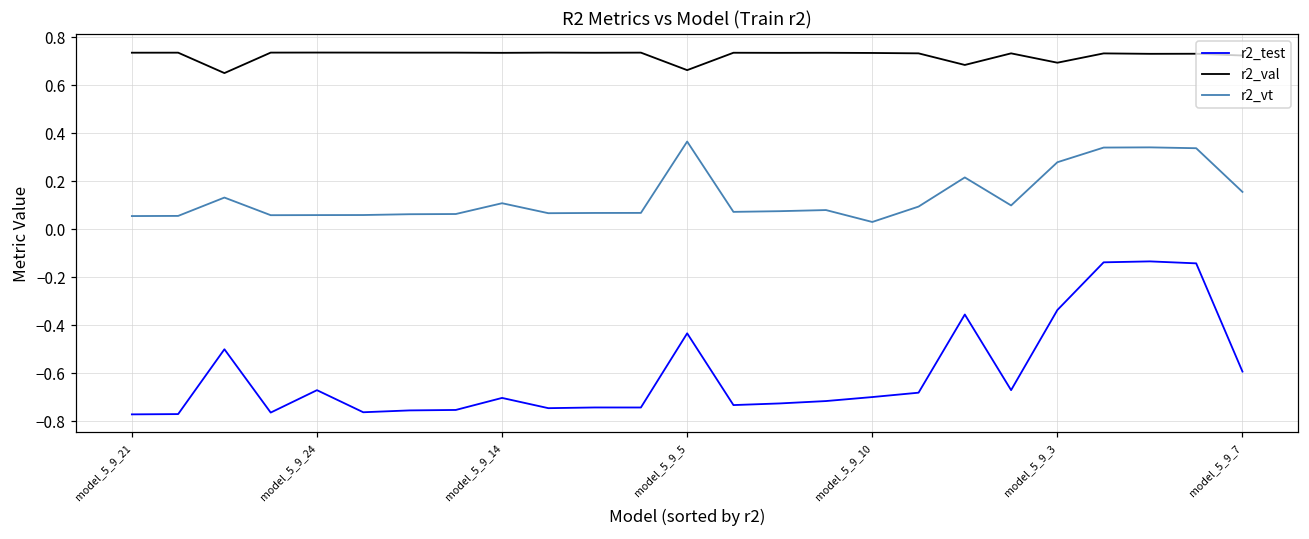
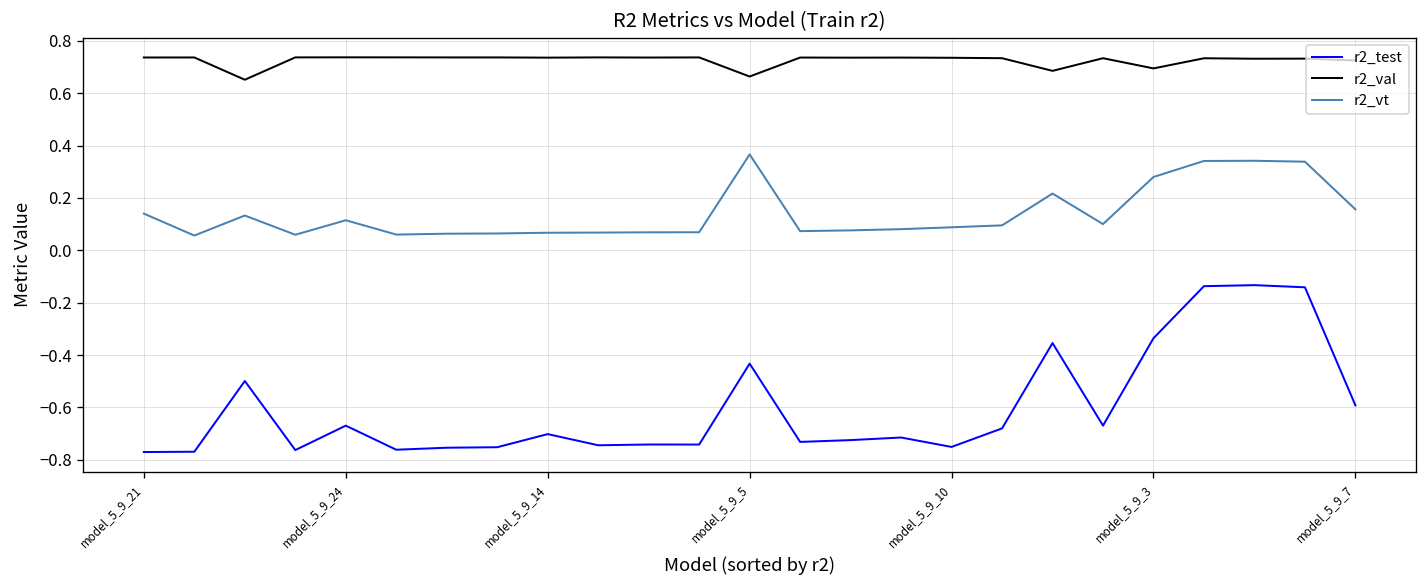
r2_vt, model_5_9_21: 0.06 -> 0.14
r2_vt, model_5_9_24: 0.06 -> 0.11
r2_vt, model_5_9_14: 0.11 -> 0.07
r2_test, model_5_9_10: -0.70 -> -0.75
r2_vt, model_5_9_10: 0.03 -> 0.09
